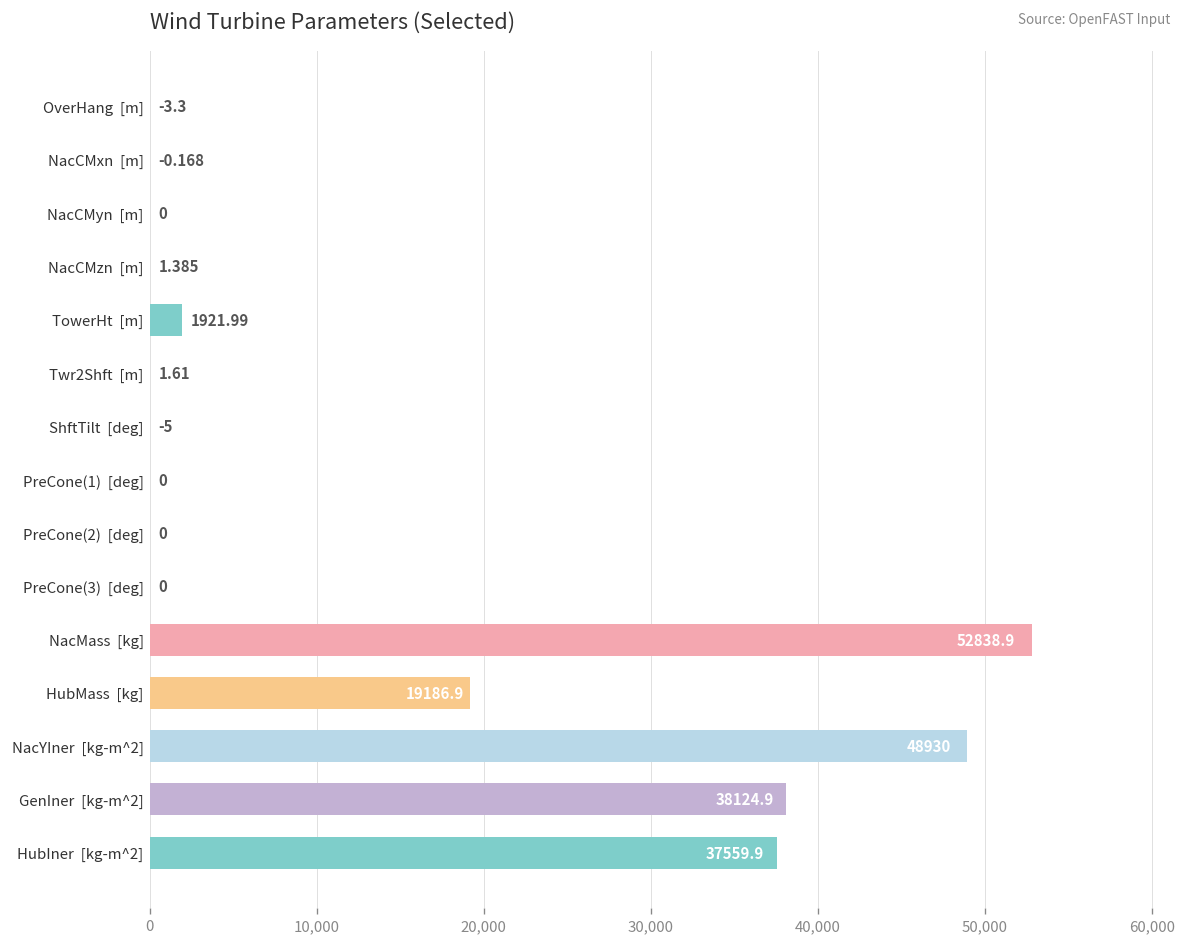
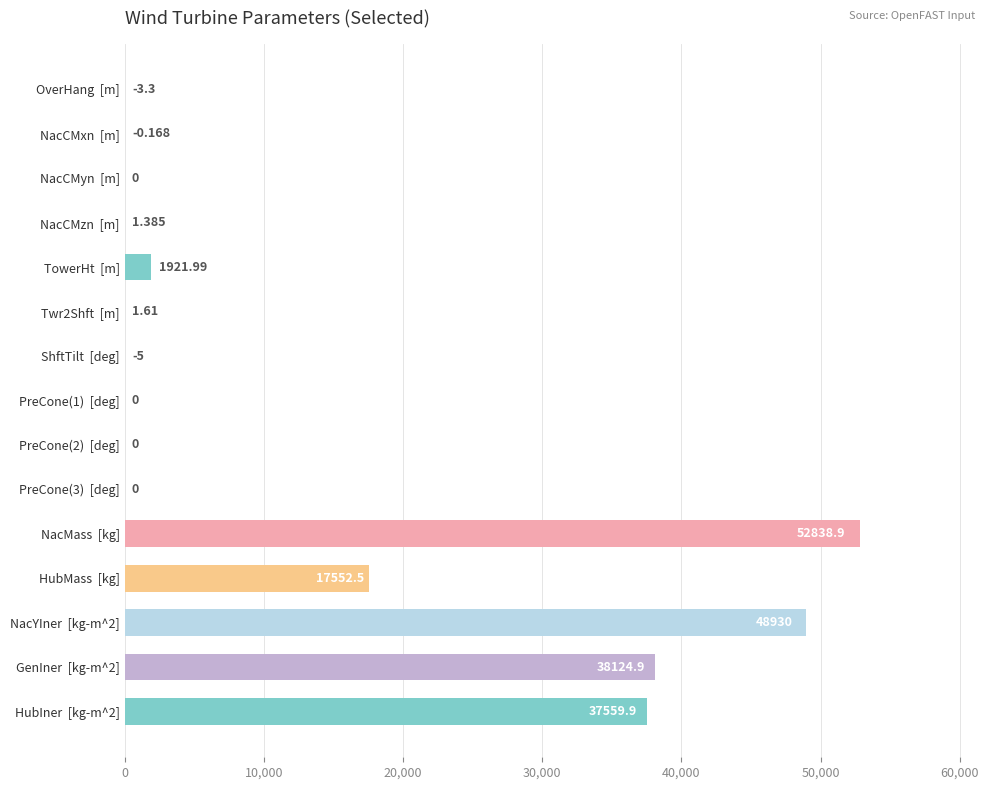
HubMass [kg]: 19186.9 -> 17552.5
